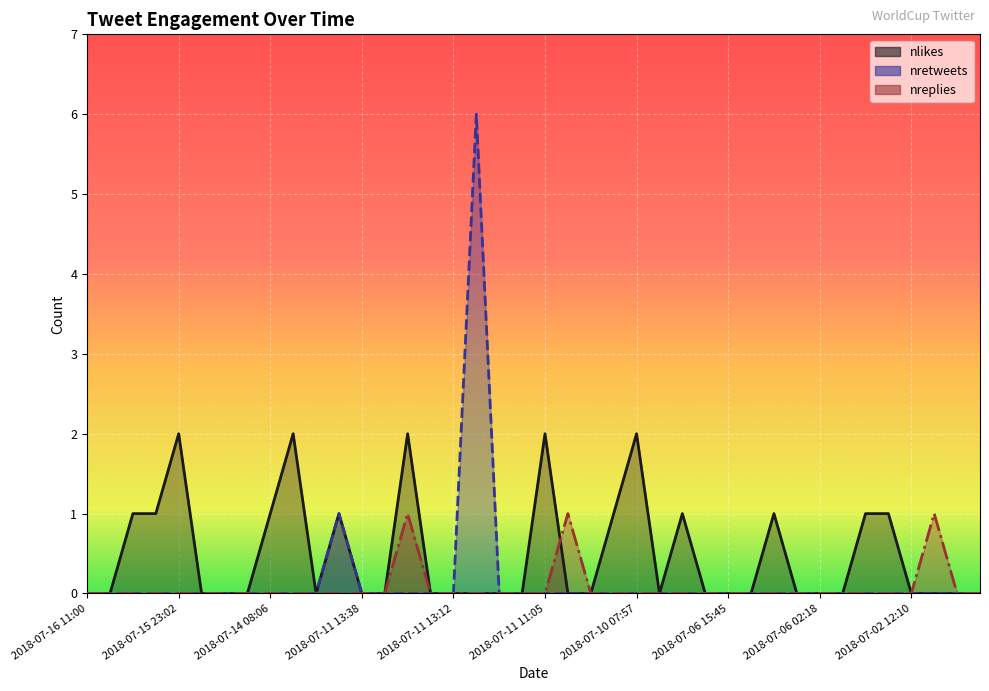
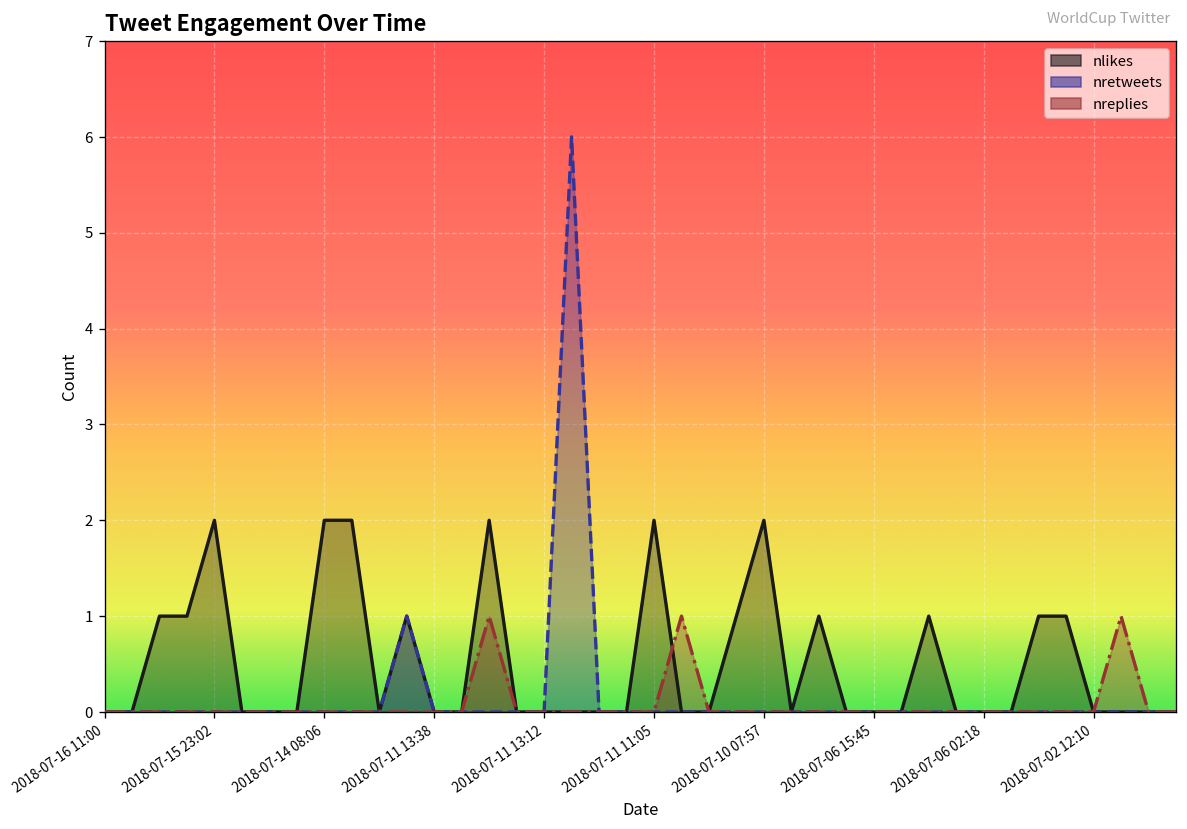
nlikes, 2018-07-14 08:06: 1 -> 2
